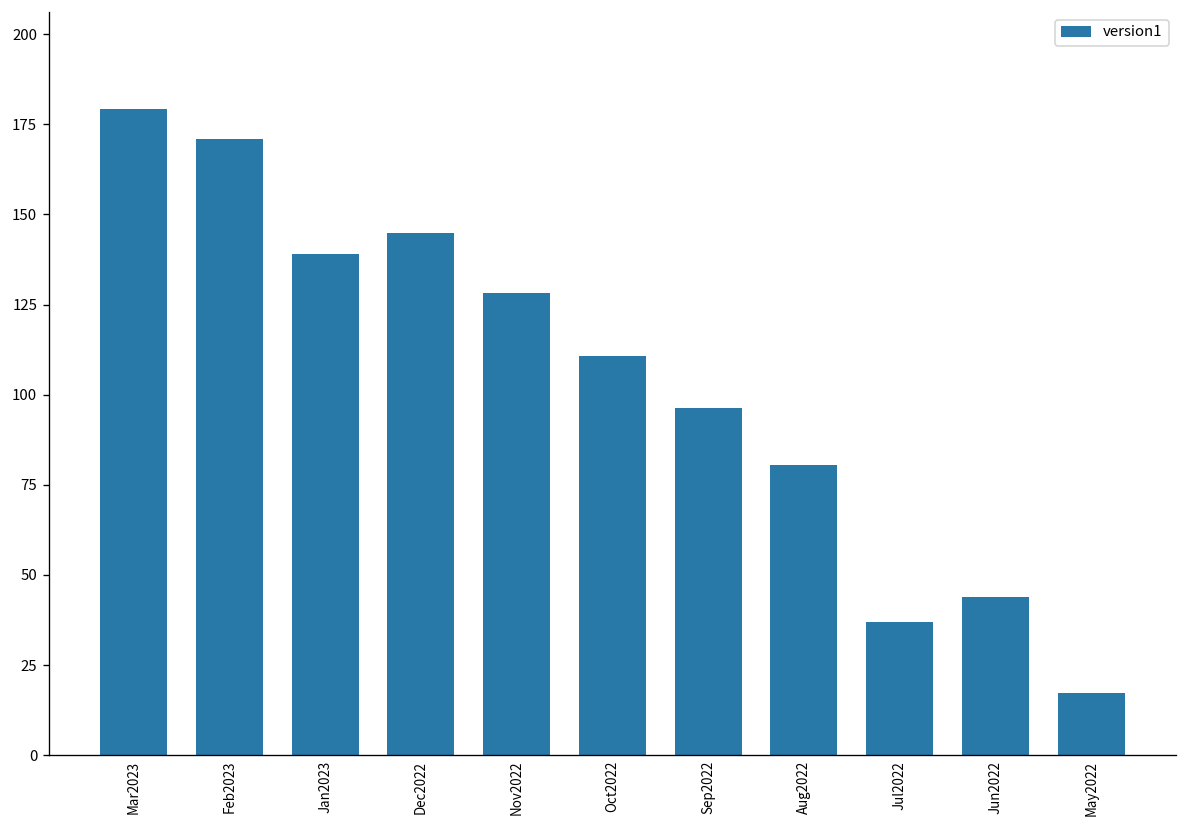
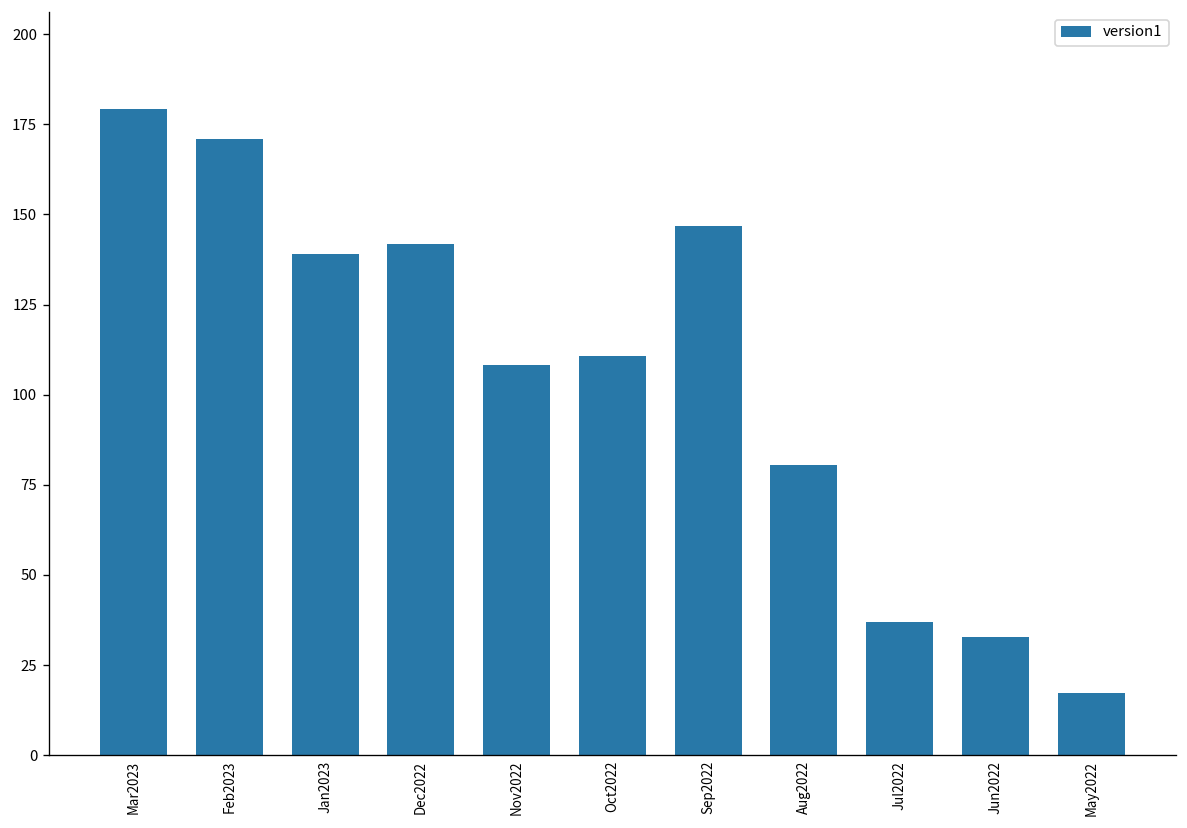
Dec2022: 145 -> 142
Nov2022: 128 -> 108
Sep2022: 96 -> 147
Jun2022: 44 -> 33
